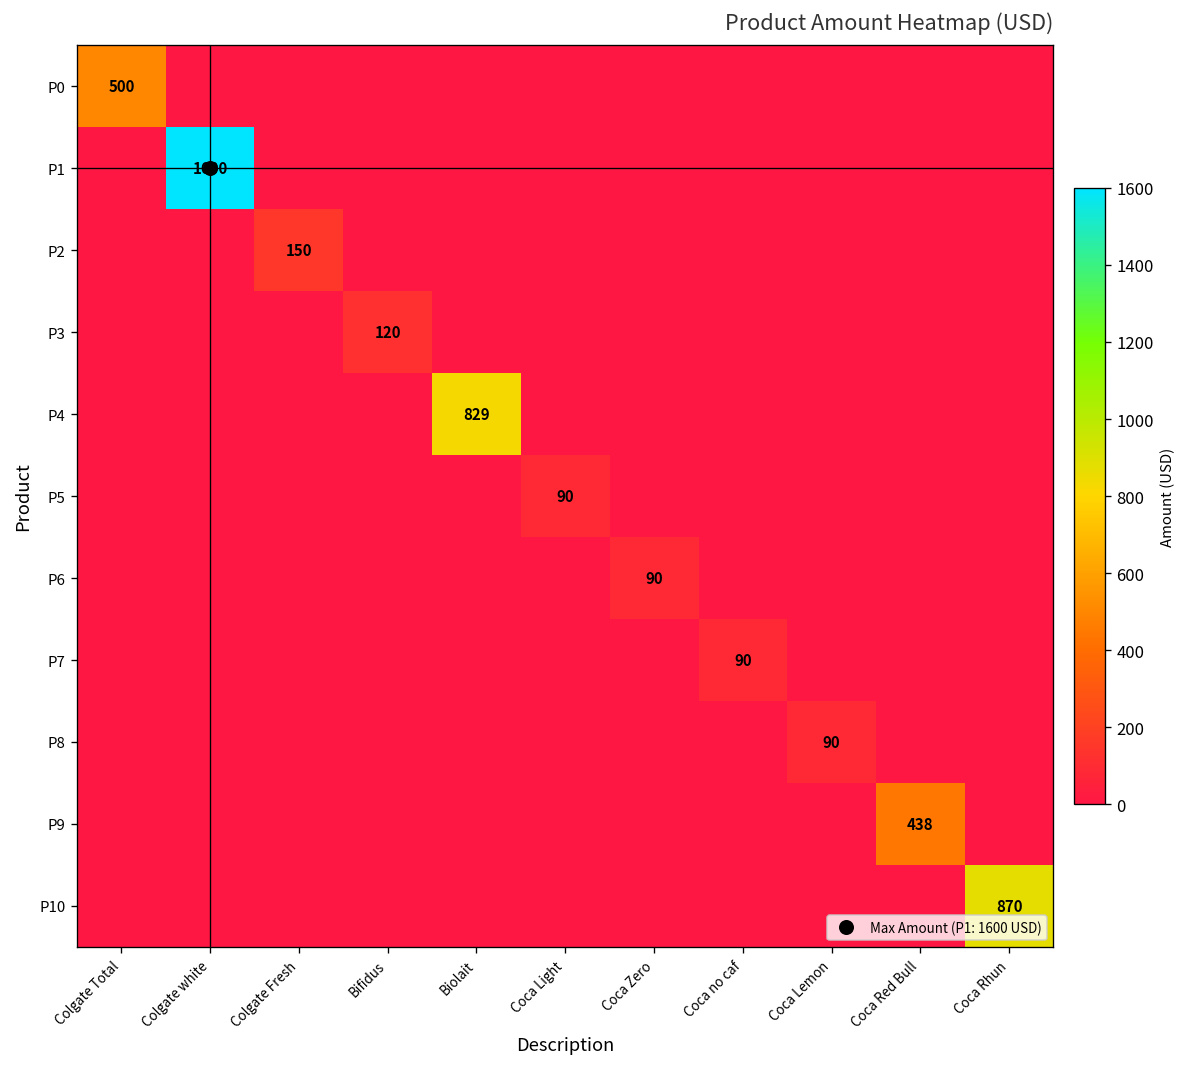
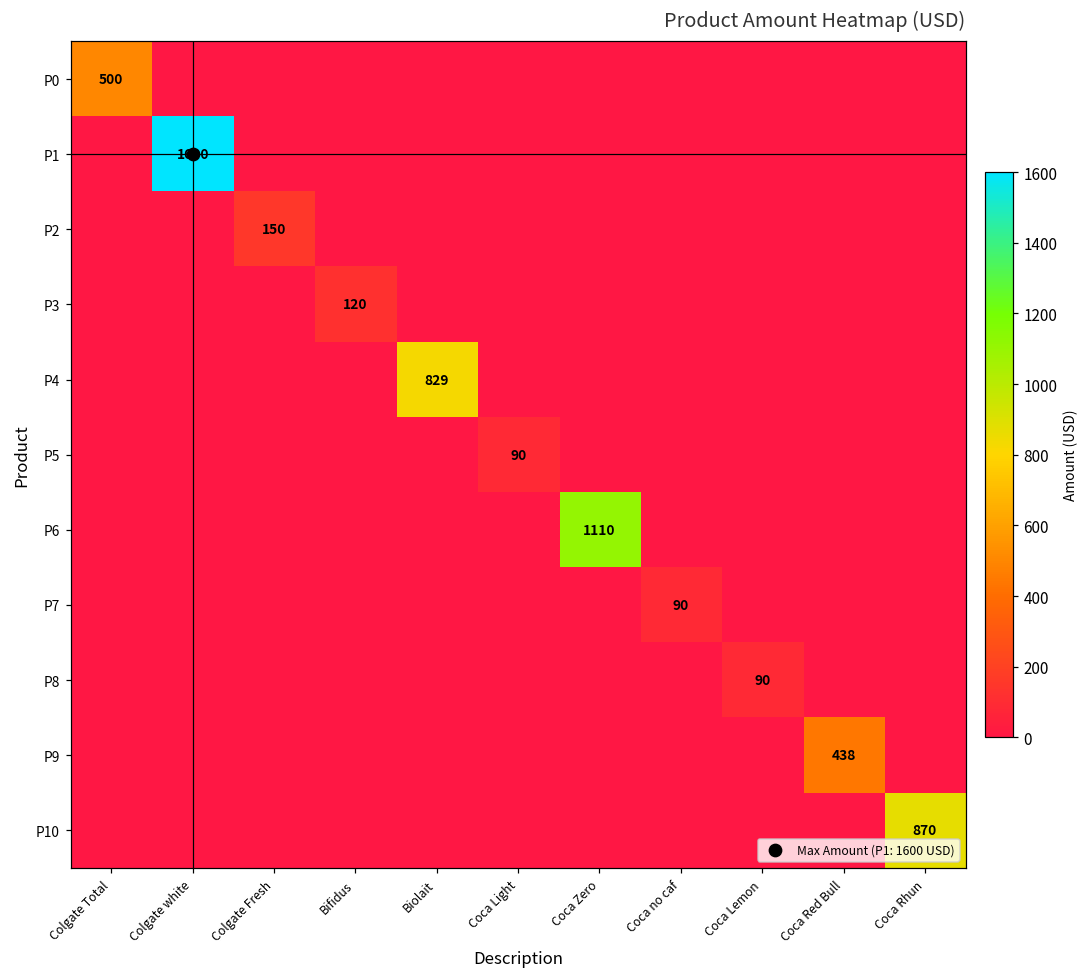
P6, Coca Zero: 90 -> 1110
